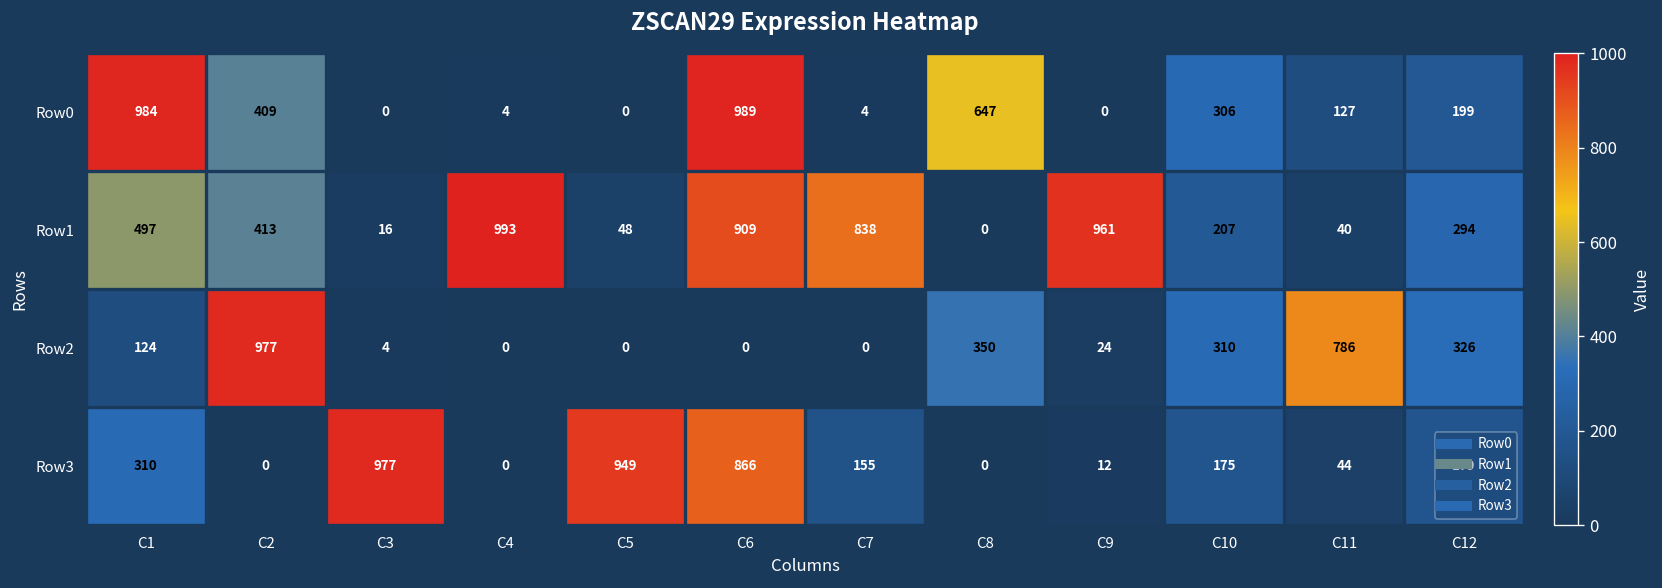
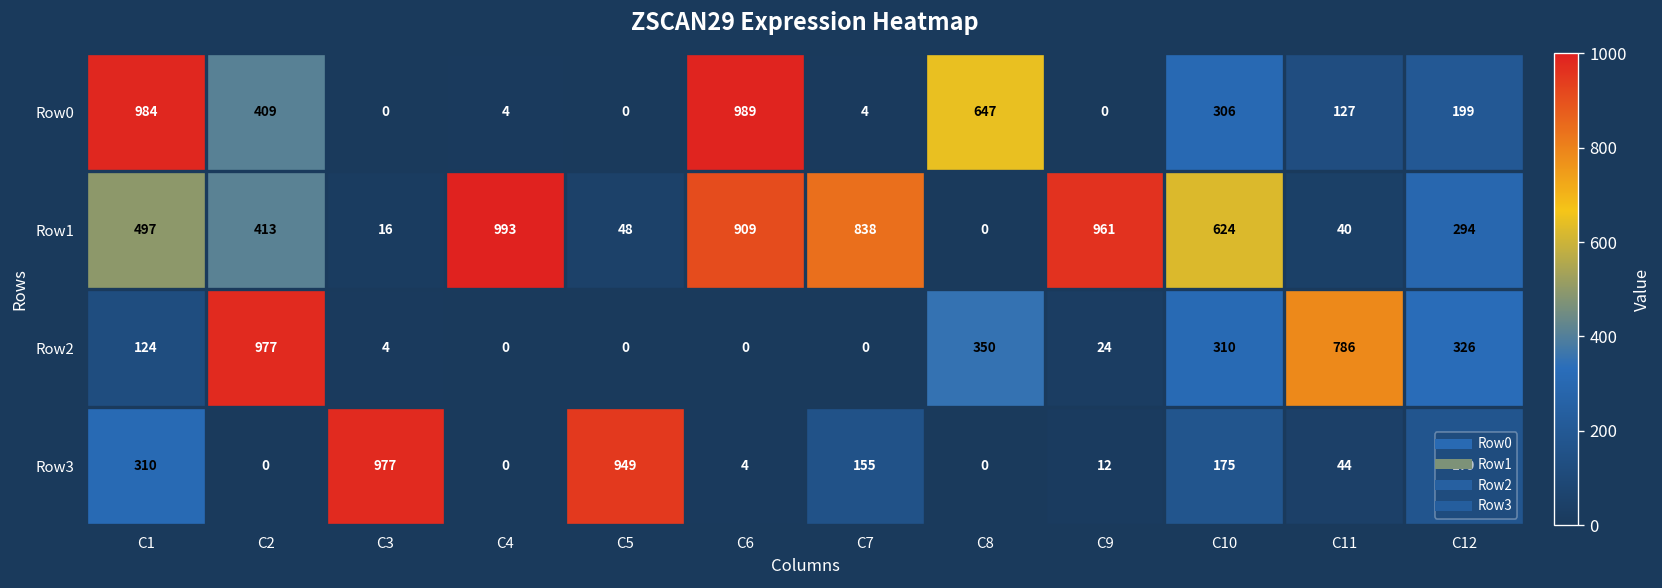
Row1, C10: 207 -> 624
Row3, C6: 866 -> 4
